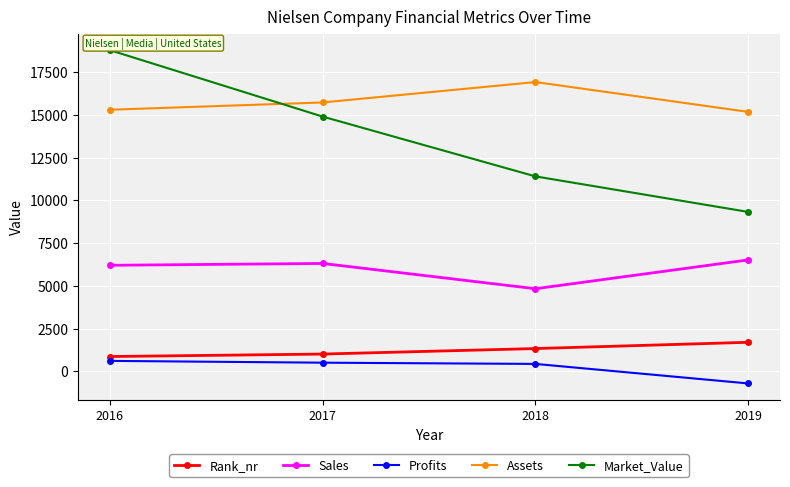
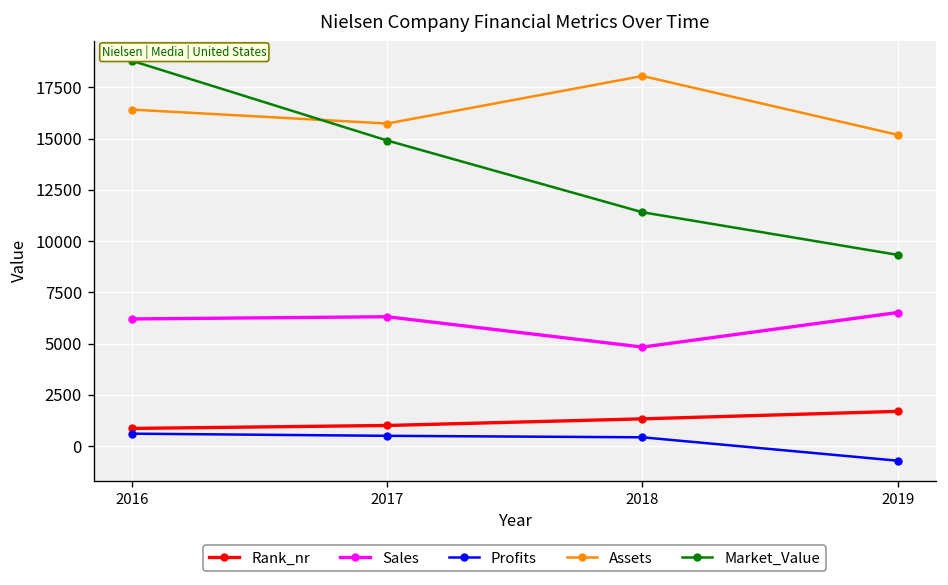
Assets, 2016: 15300 -> 16400
Assets, 2018: 16900 -> 18000
